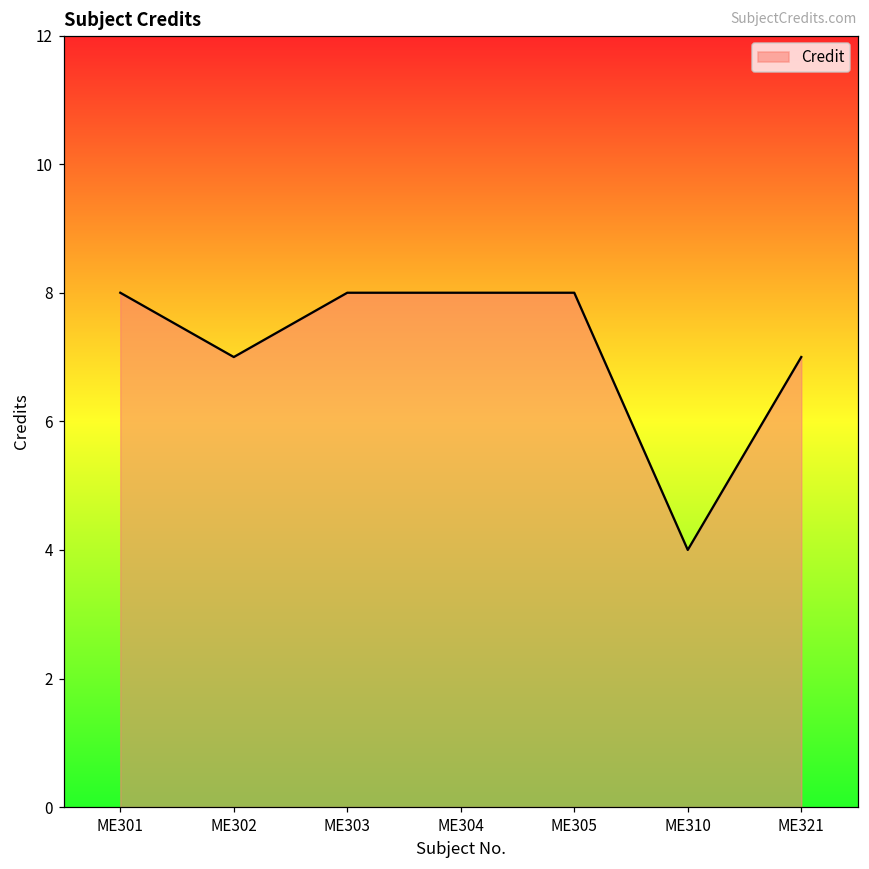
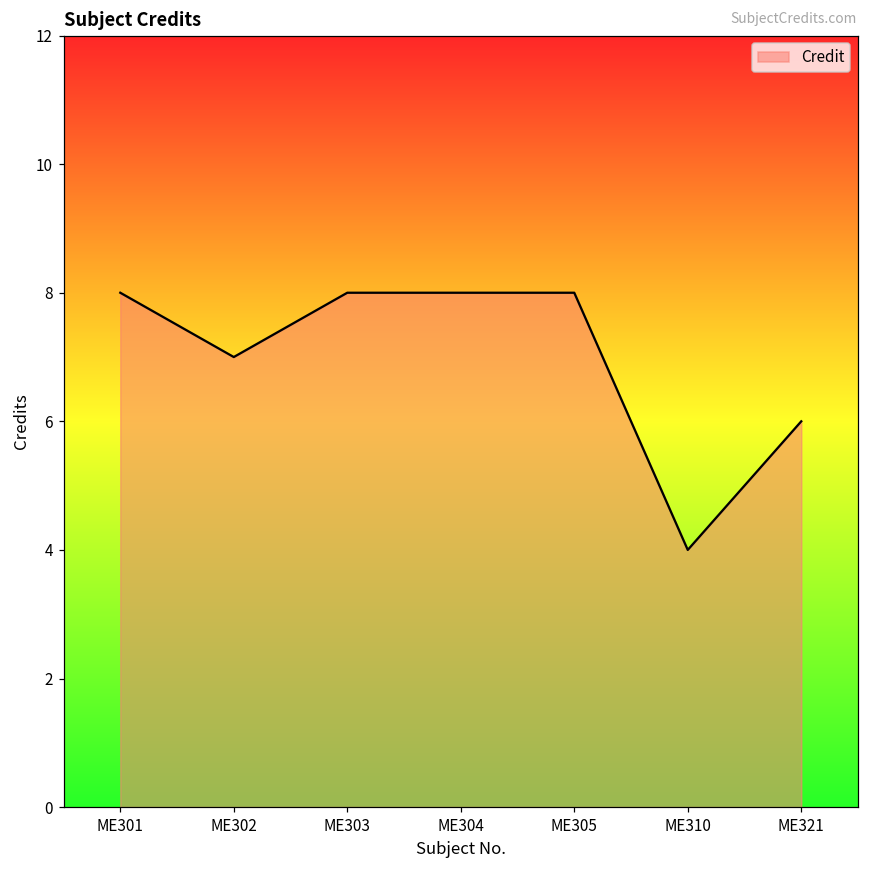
ME321: 7 -> 6
